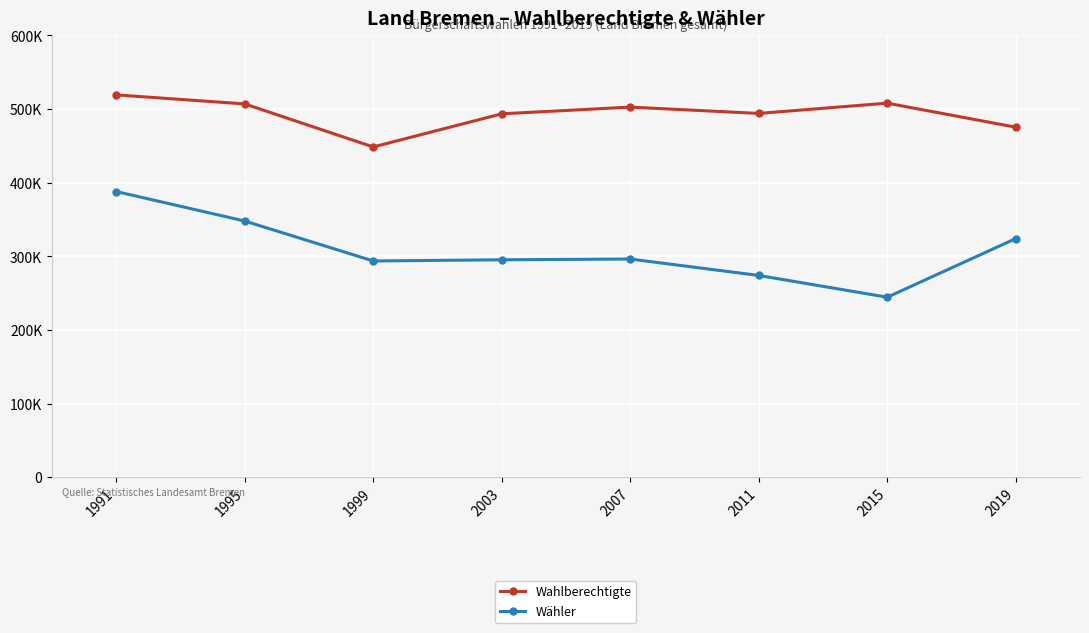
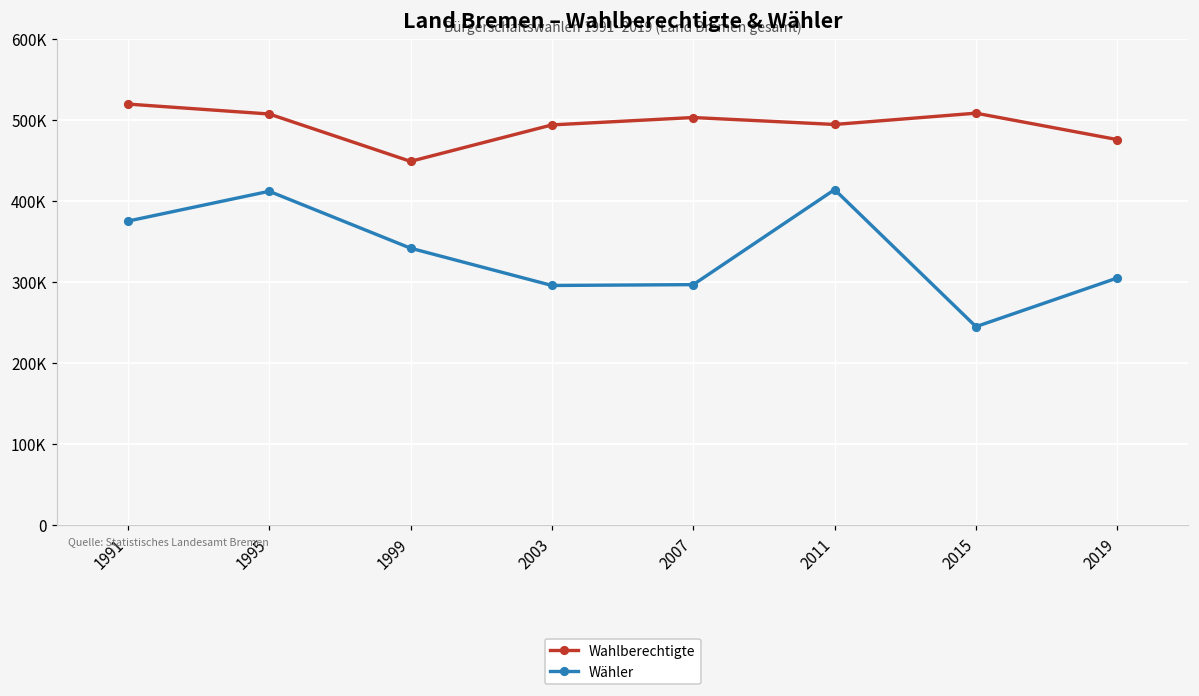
Wähler, 1991: 390000 -> 370000
Wähler, 1995: 350000 -> 410000
Wähler, 1999: 290000 -> 340000
Wähler, 2011: 270000 -> 410000
Wähler, 2019: 320000 -> 300000
